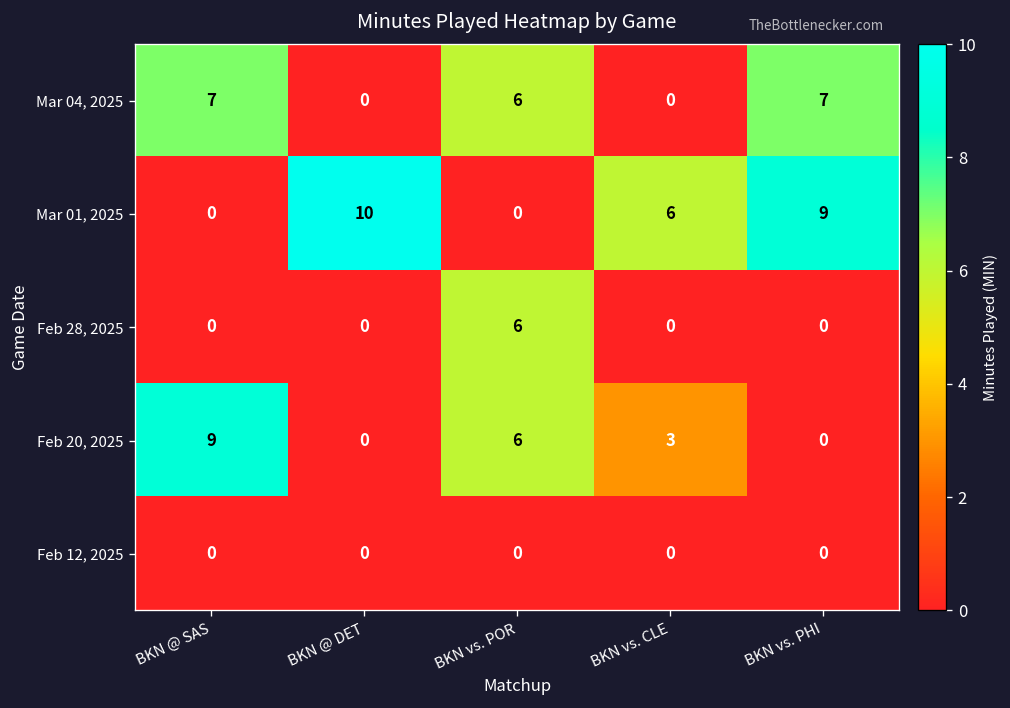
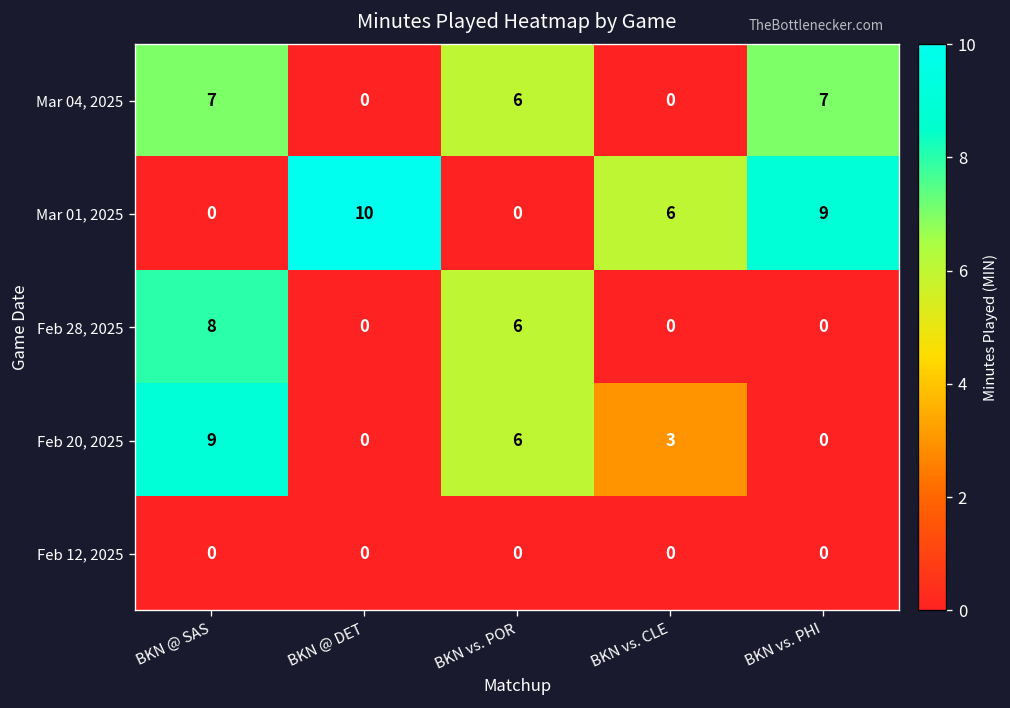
Feb 28, 2025, BKN @ SAS: 0 -> 8
